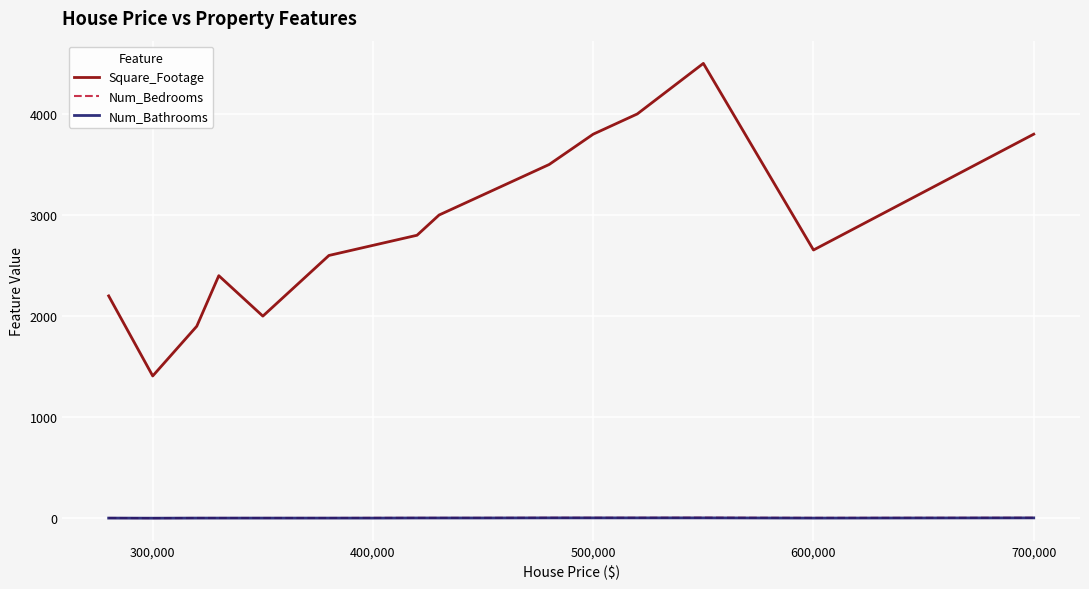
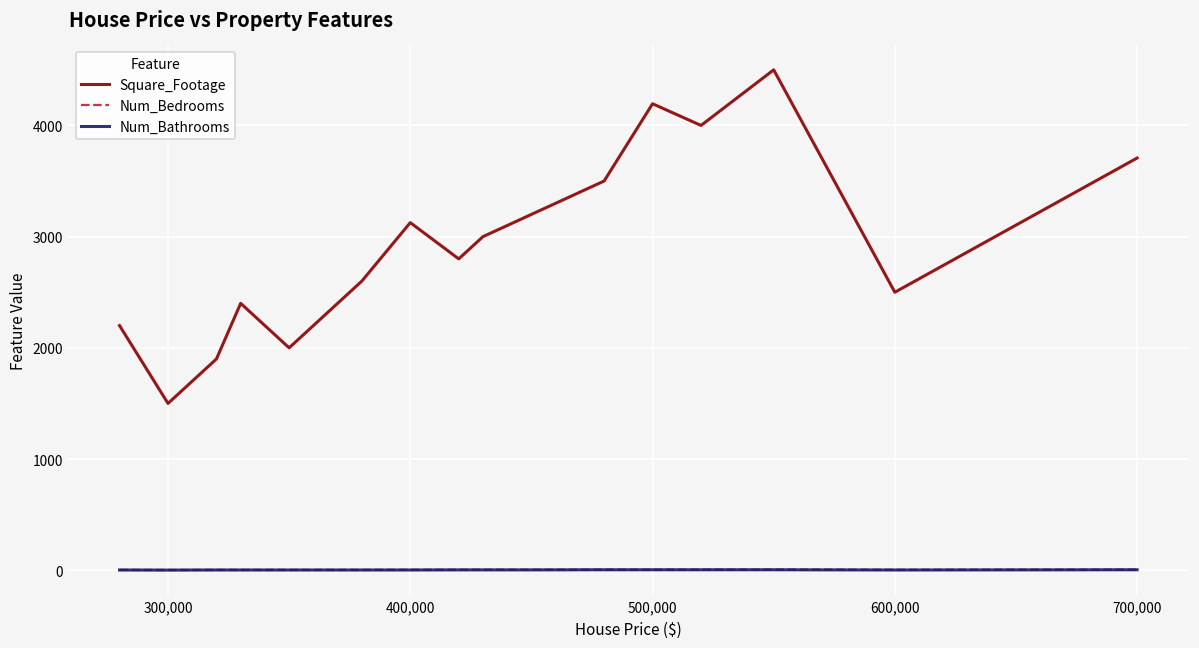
Square_Footage, 300,000: 1410 -> 1500
Square_Footage, 400,000: 2700 -> 3130
Square_Footage, 500,000: 3800 -> 4200
Square_Footage, 600,000: 2650 -> 2500
Square_Footage, 700,000: 3800 -> 3710
